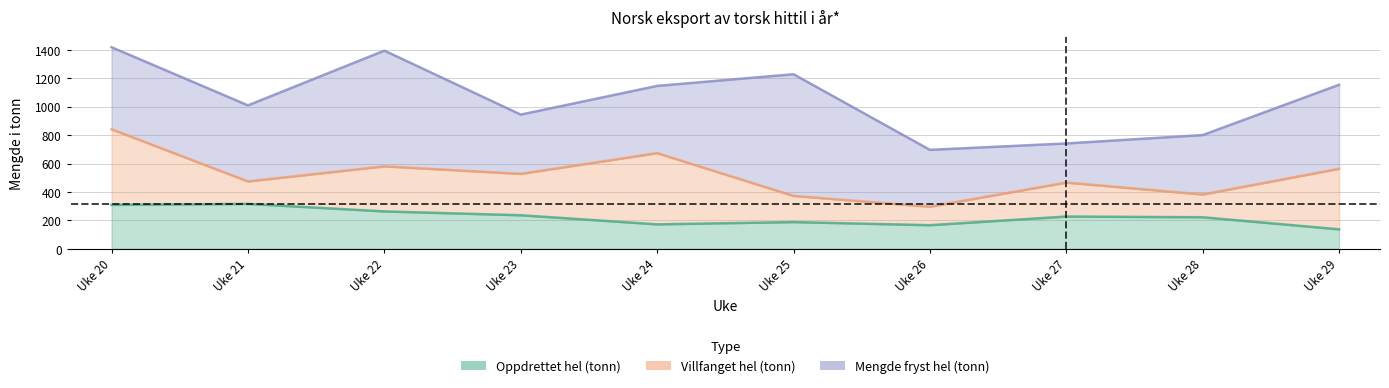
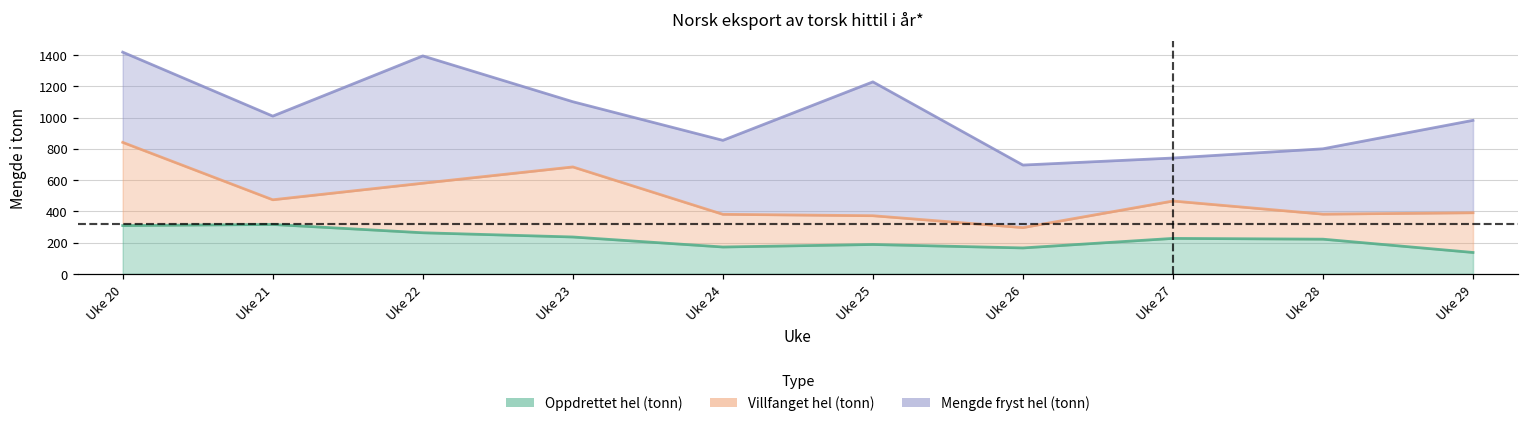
Villfanget hel (tonn), Uke 23: 290 -> 450
Villfanget hel (tonn), Uke 24: 500 -> 210
Villfanget hel (tonn), Uke 29: 430 -> 250
